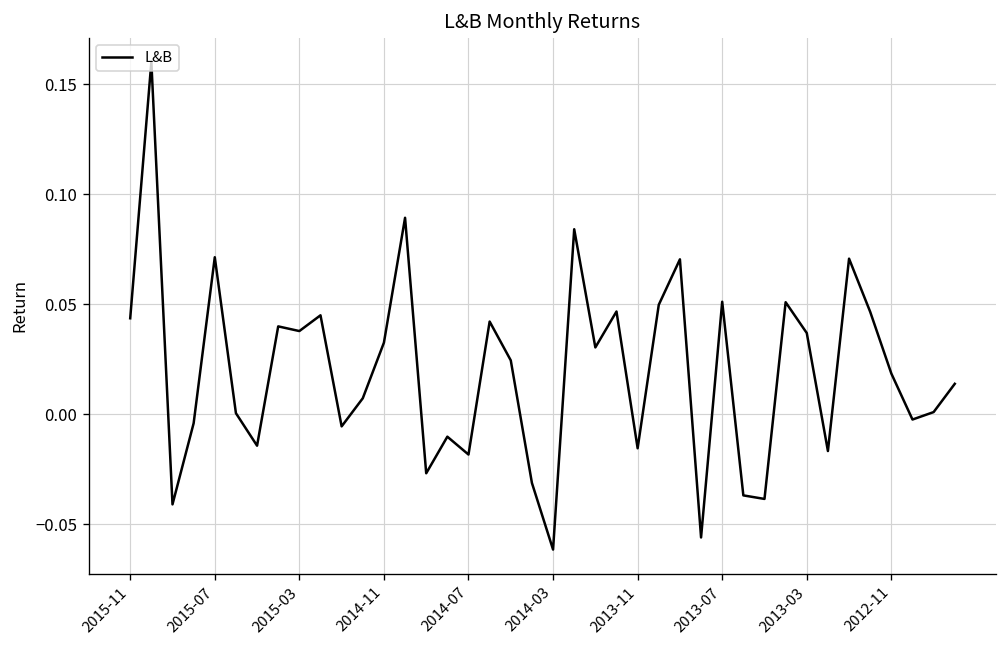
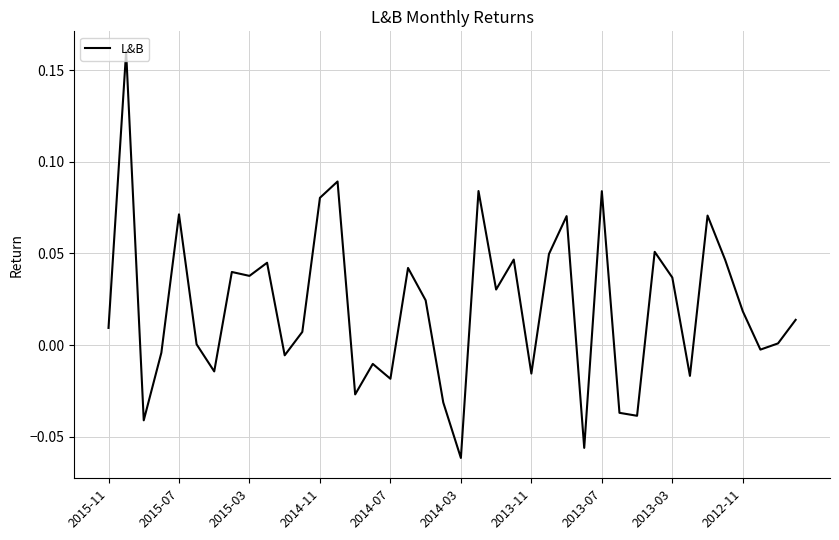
2015-11: 0.044 -> 0.009
2014-11: 0.032 -> 0.080
2013-07: 0.051 -> 0.084
